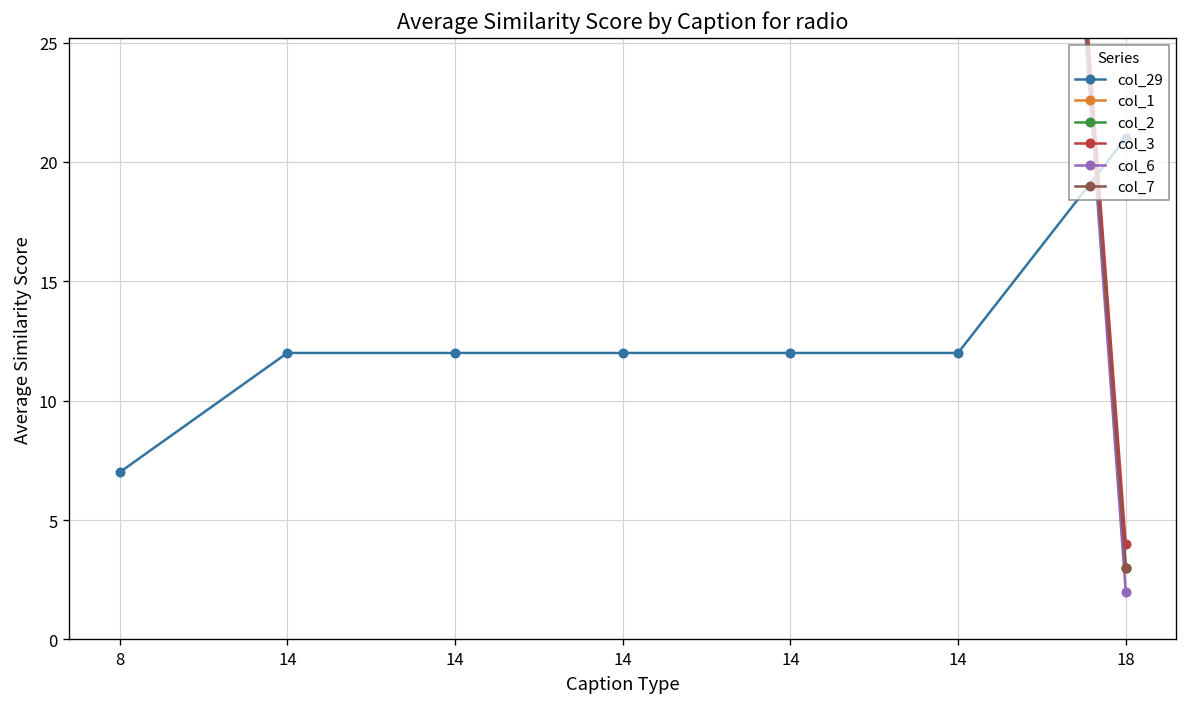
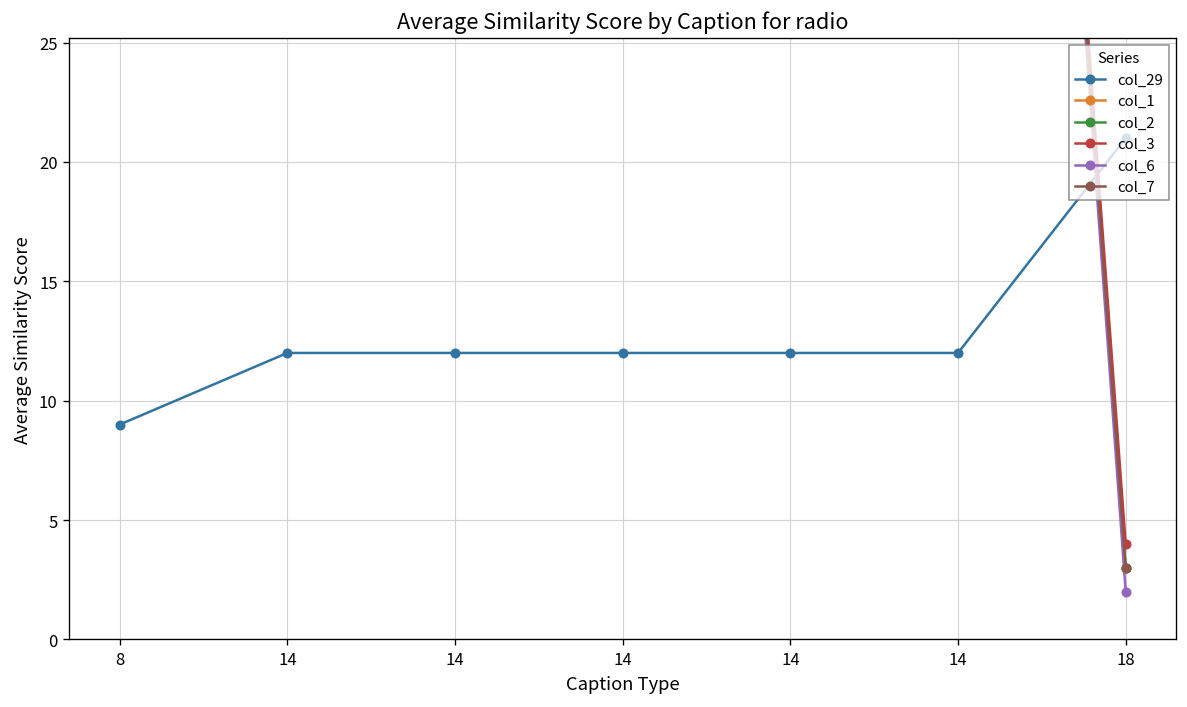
col_29, 8: 7 -> 9
